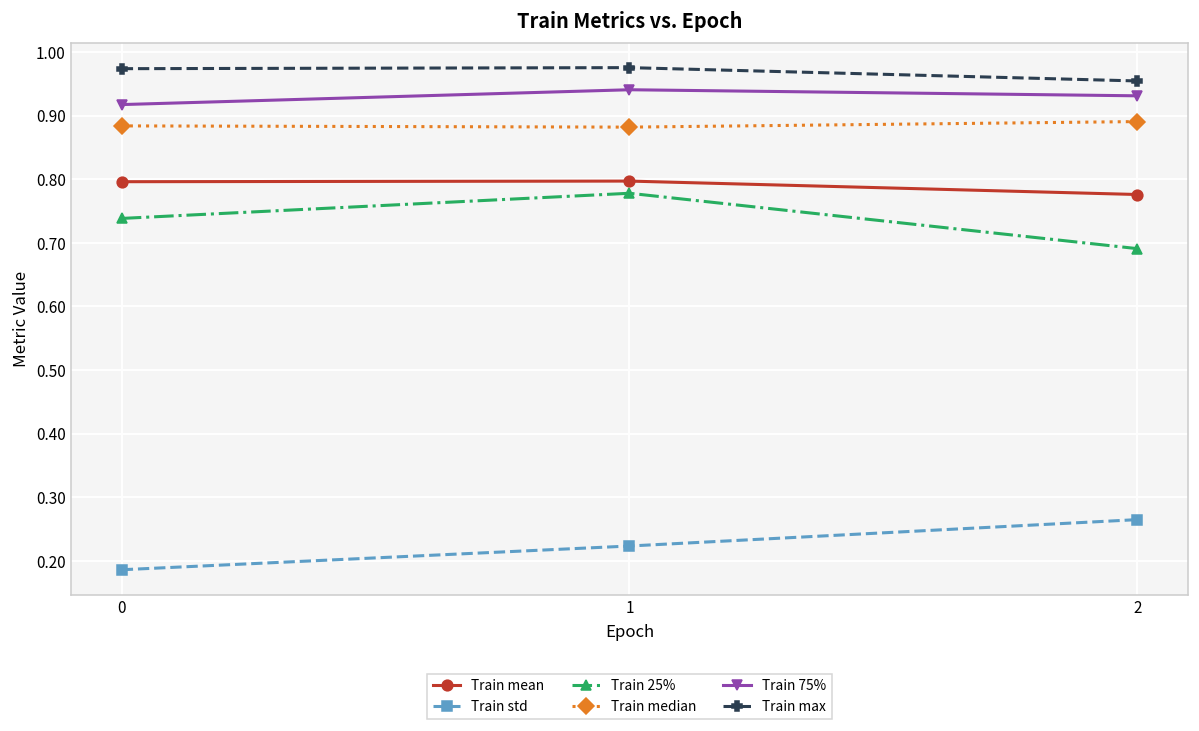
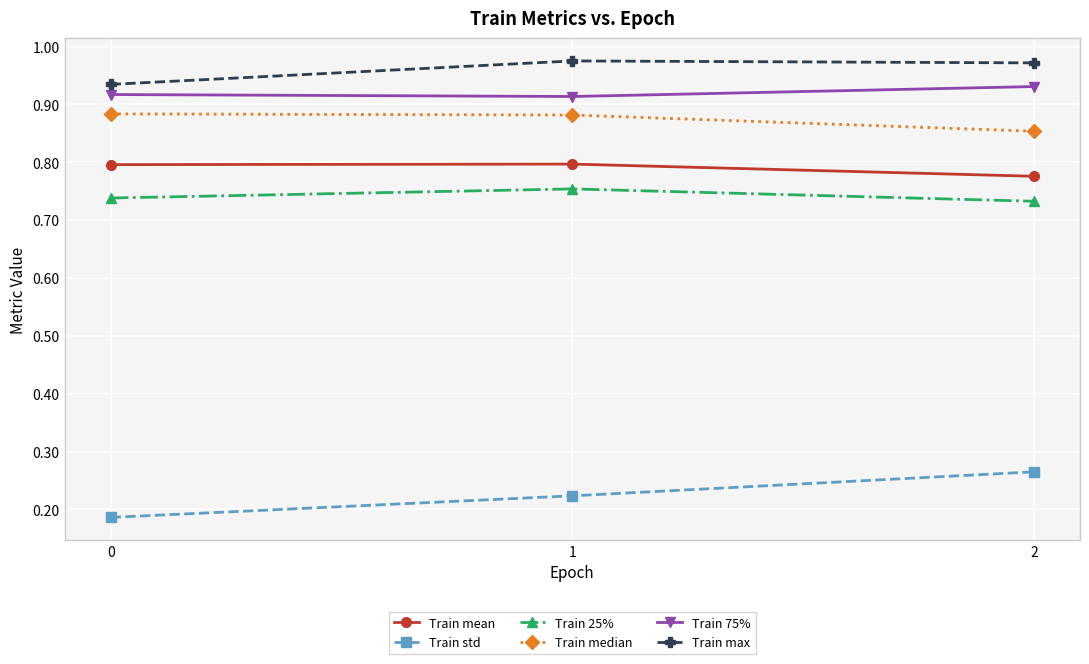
Train max, 0: 0.97 -> 0.93
Train 25%, 1: 0.78 -> 0.75
Train 75%, 1: 0.94 -> 0.91
Train 25%, 2: 0.69 -> 0.73
Train median, 2: 0.89 -> 0.85
Train max, 2: 0.95 -> 0.97
